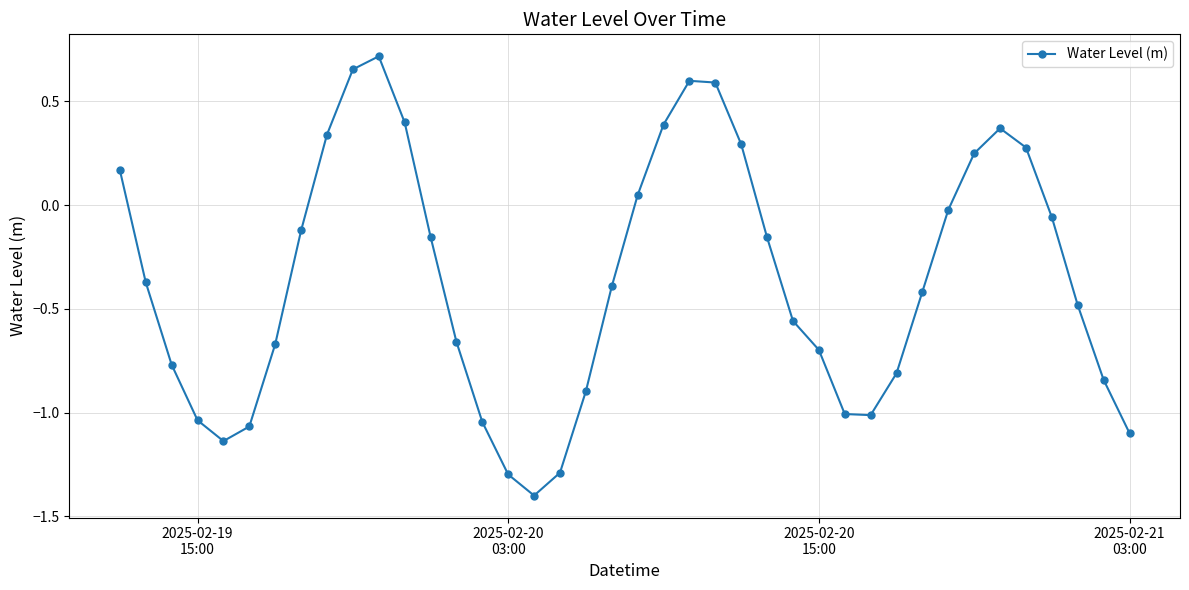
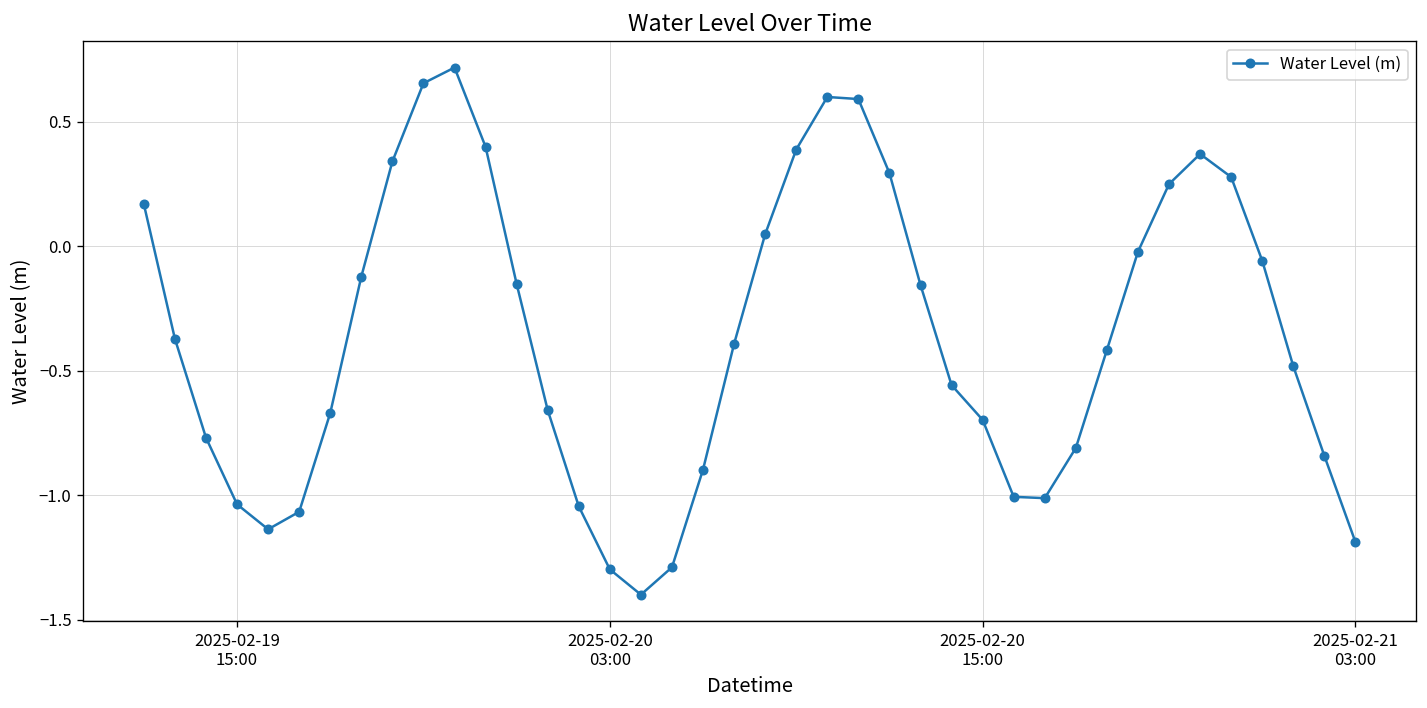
2025-02-21 03:00: -1.10 -> -1.19
